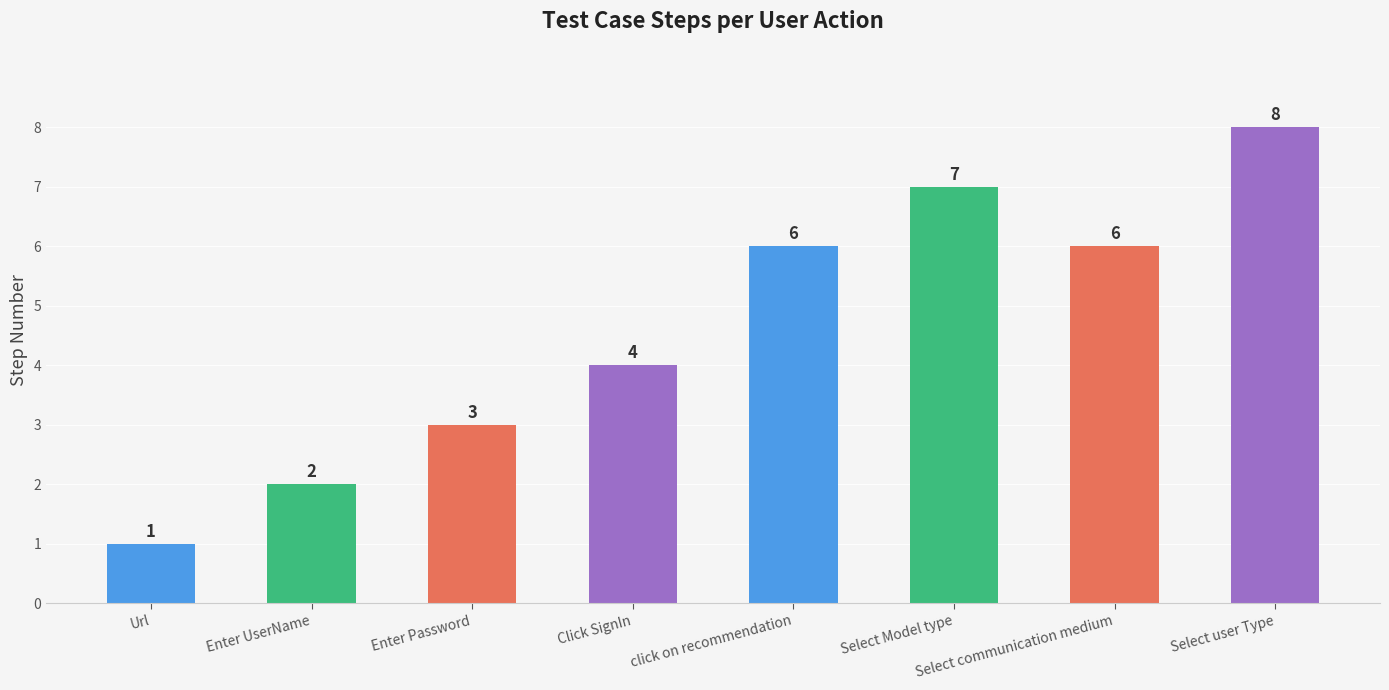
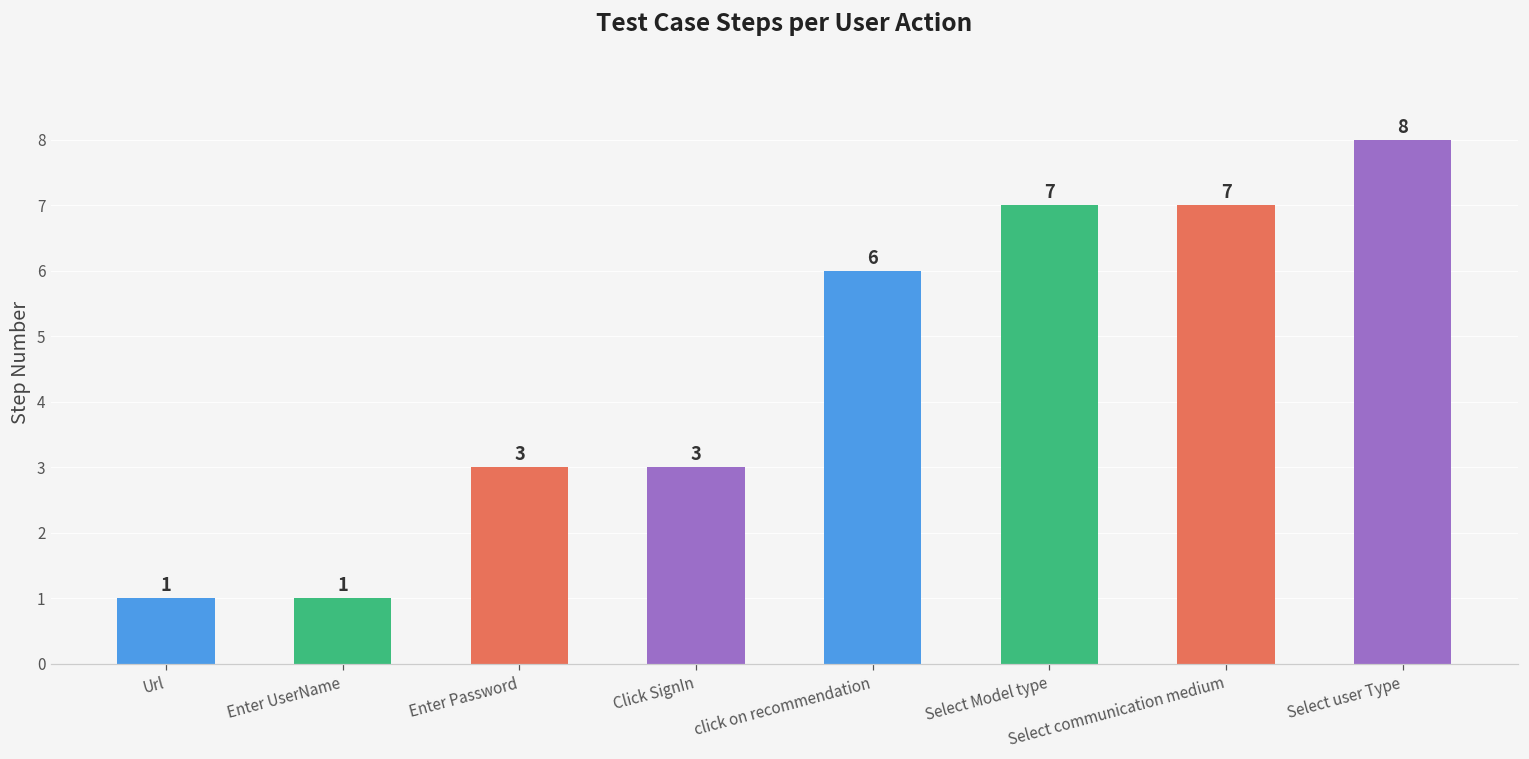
Enter UserName: 2 -> 1
Click SignIn: 4 -> 3
Select communication medium: 6 -> 7
